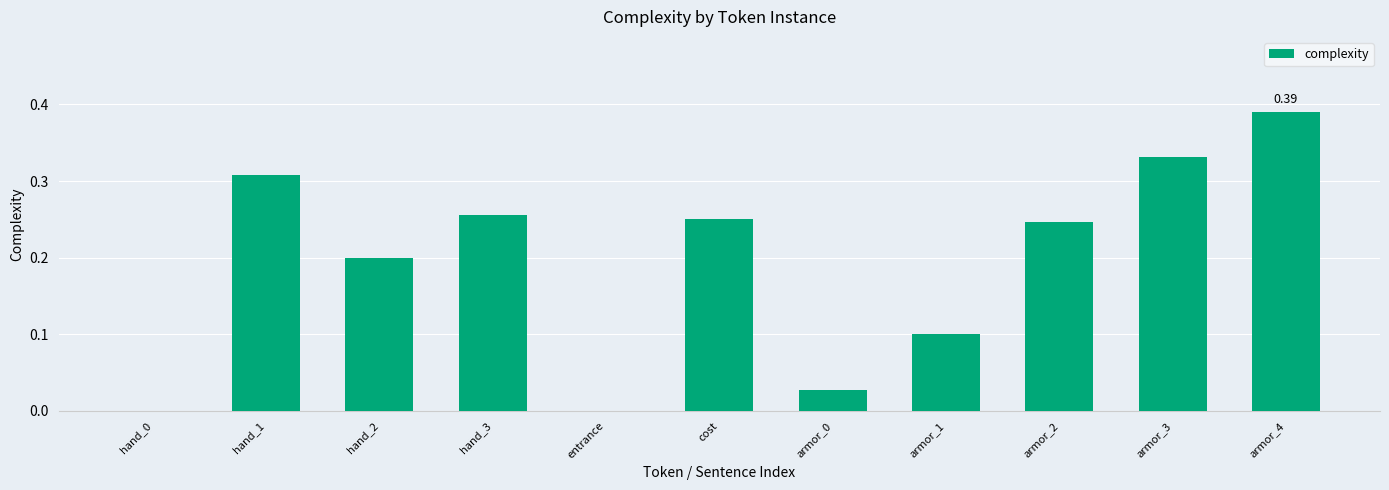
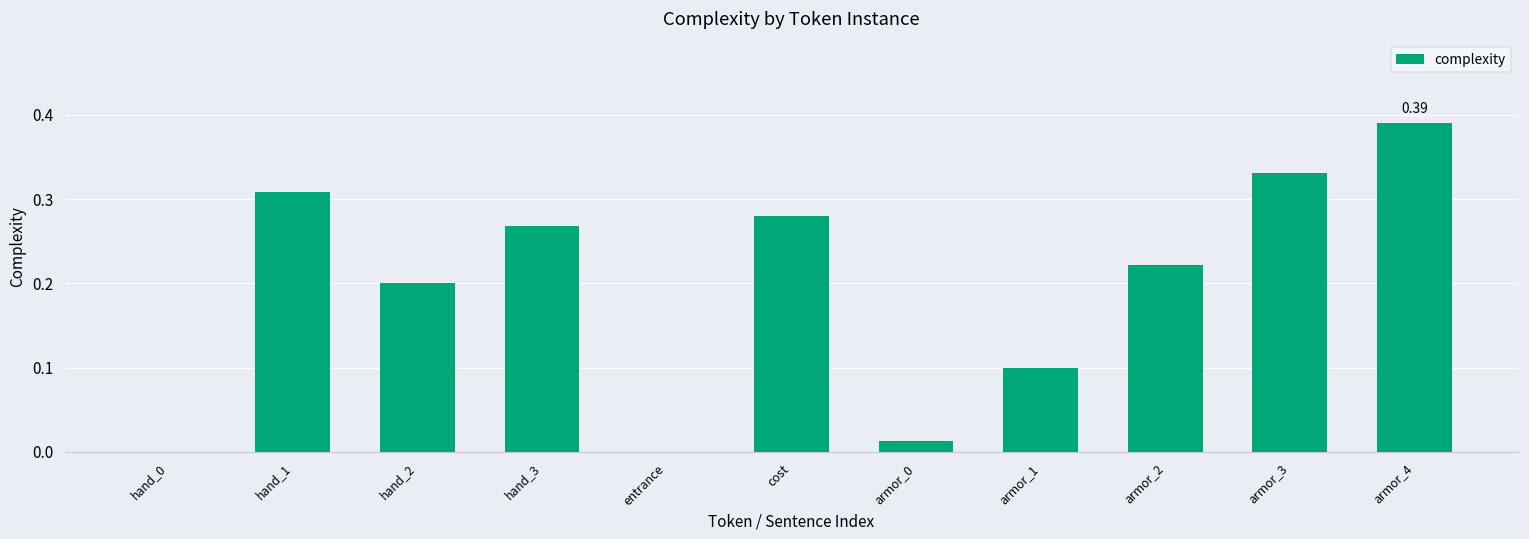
hand_3: 0.26 -> 0.27
cost: 0.25 -> 0.28
armor_0: 0.03 -> 0.01
armor_2: 0.25 -> 0.22
